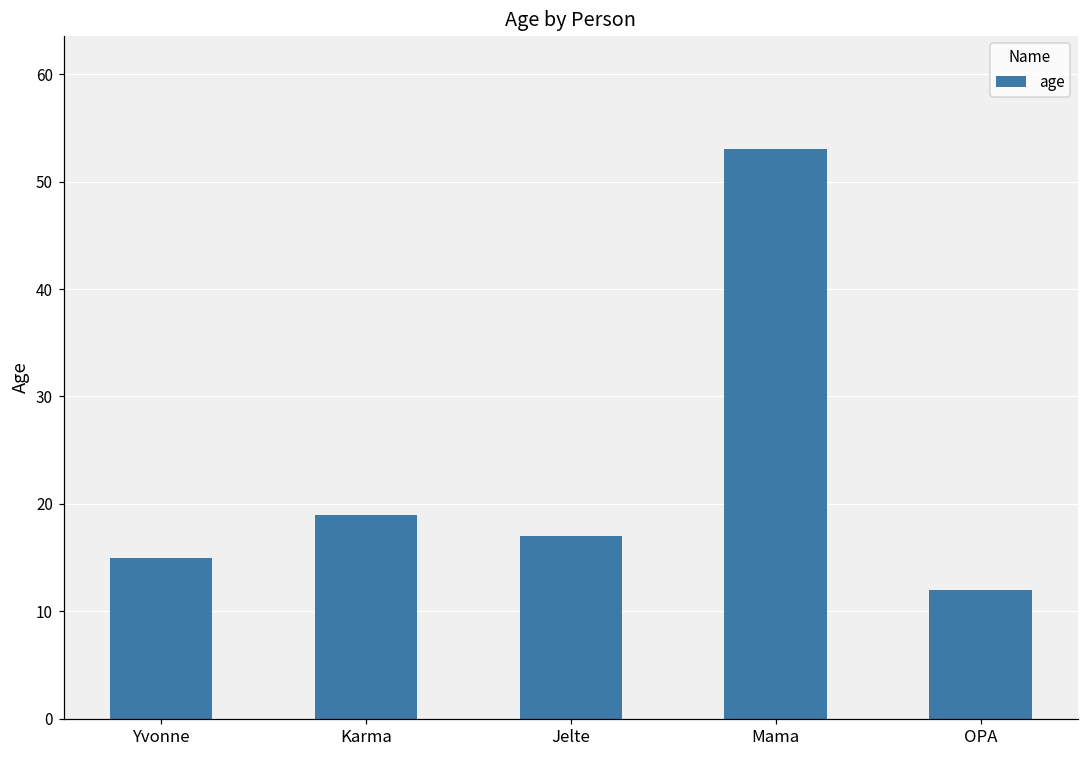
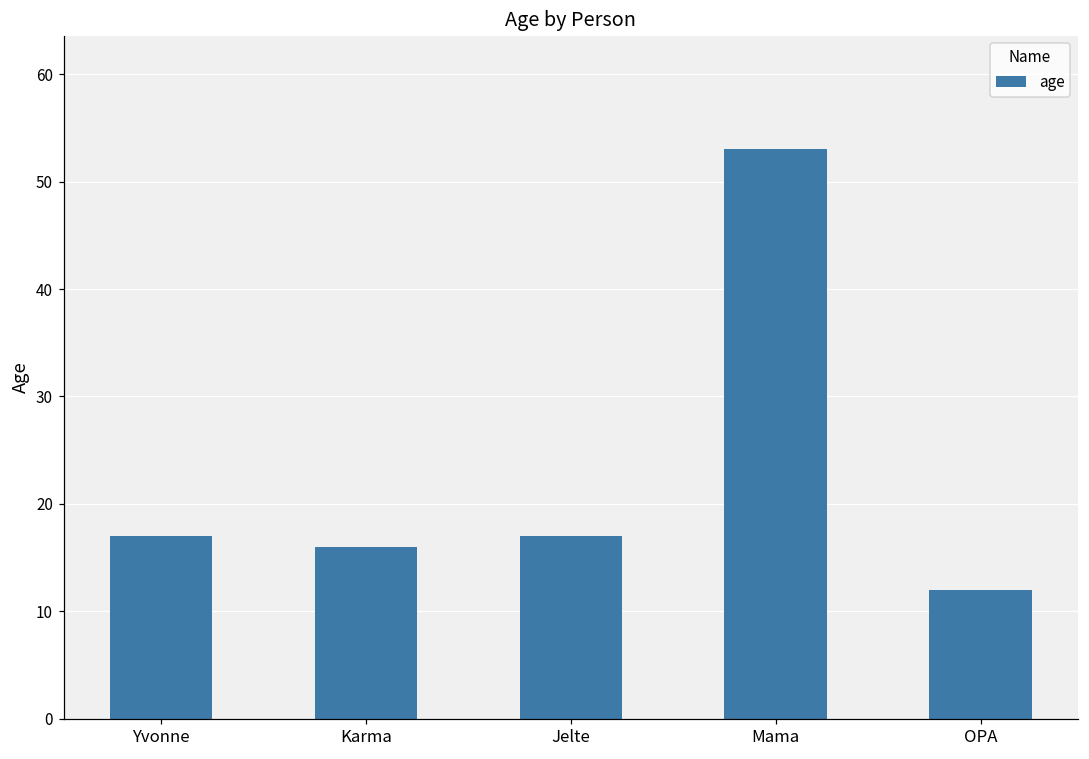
Yvonne: 15 -> 17
Karma: 19 -> 16
